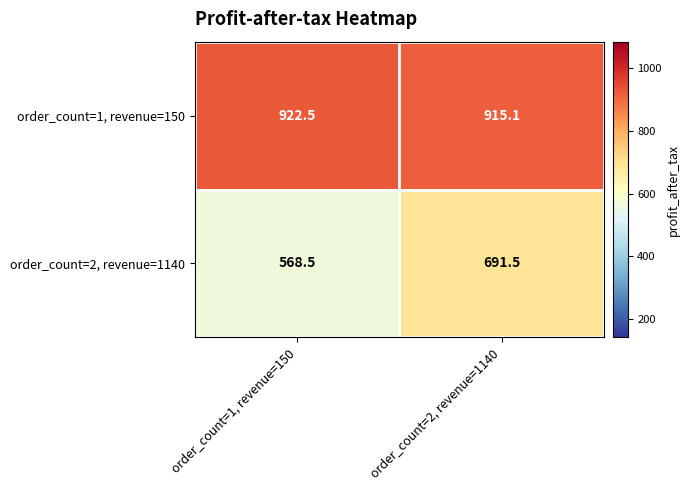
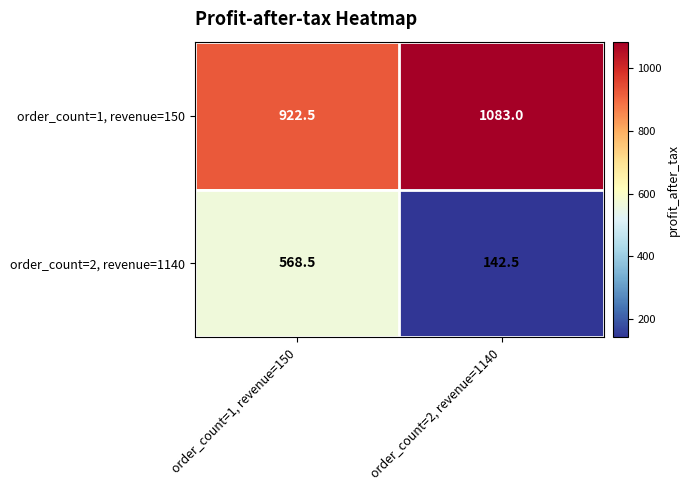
order_count=1, revenue=150, order_count=2, revenue=1140: 915.1 -> 1083.0
order_count=2, revenue=1140, order_count=2, revenue=1140: 691.5 -> 142.5
